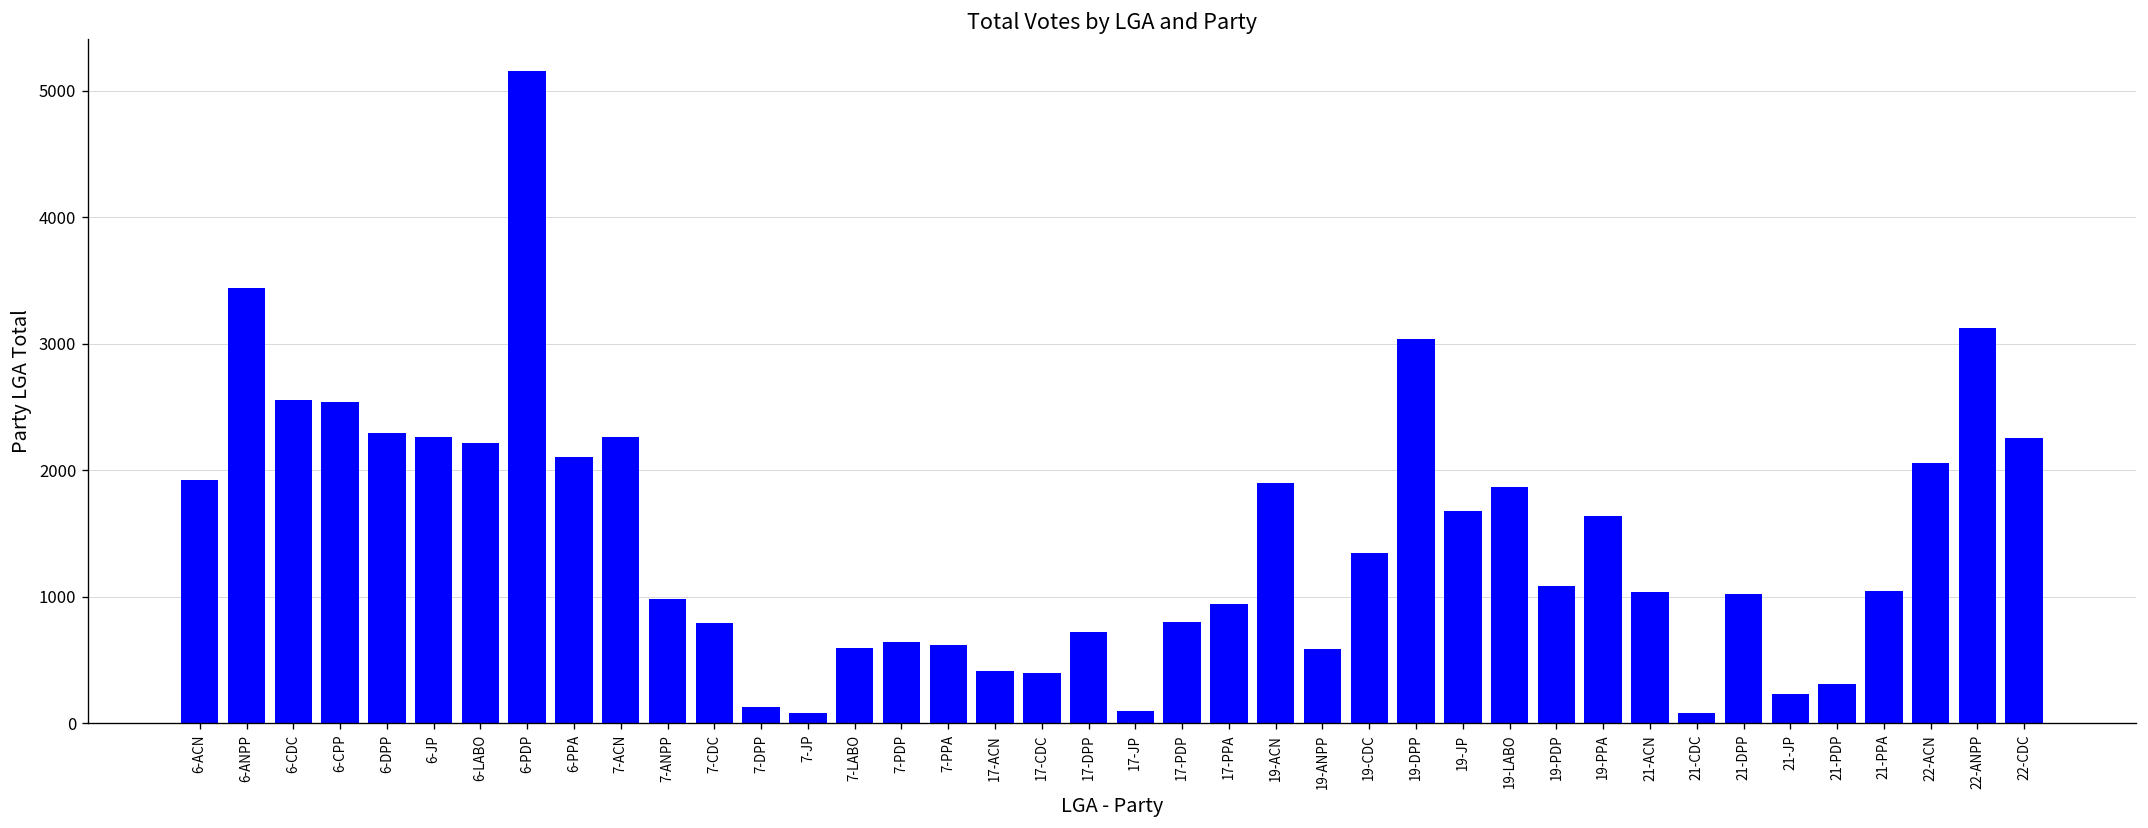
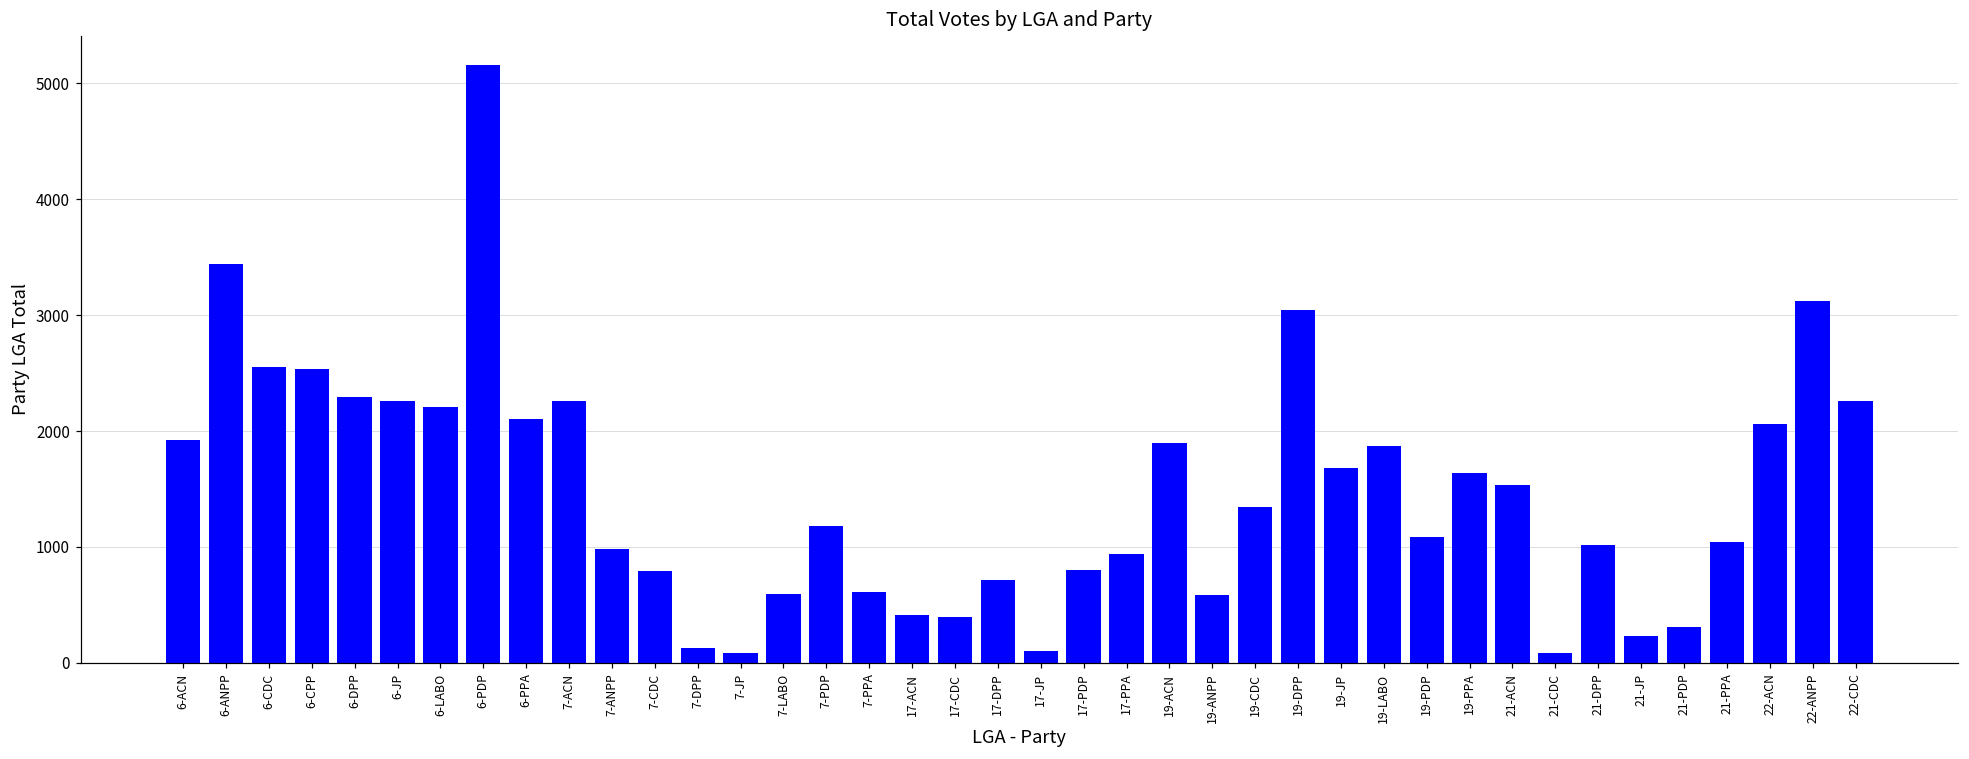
7-PDP: 640 -> 1180
21-ACN: 1040 -> 1530
